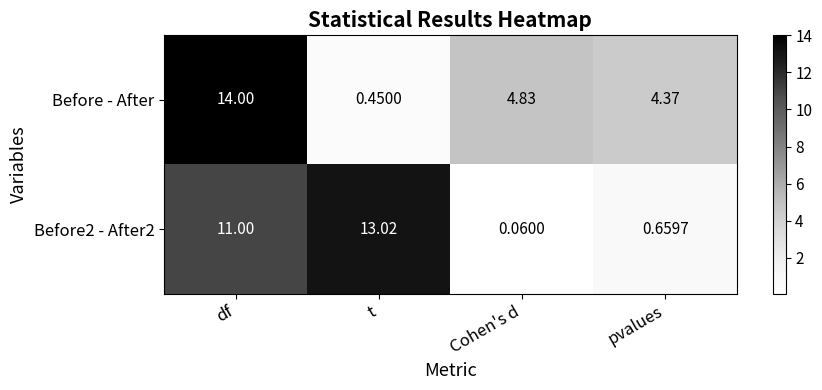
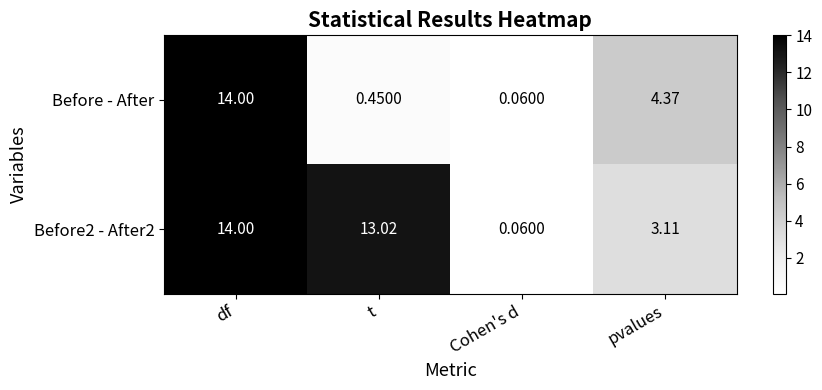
Before - After, Cohen's d: 4.83 -> 0.0600
Before2 - After2, df: 11.00 -> 14.00
Before2 - After2, pvalues: 0.6597 -> 3.11
